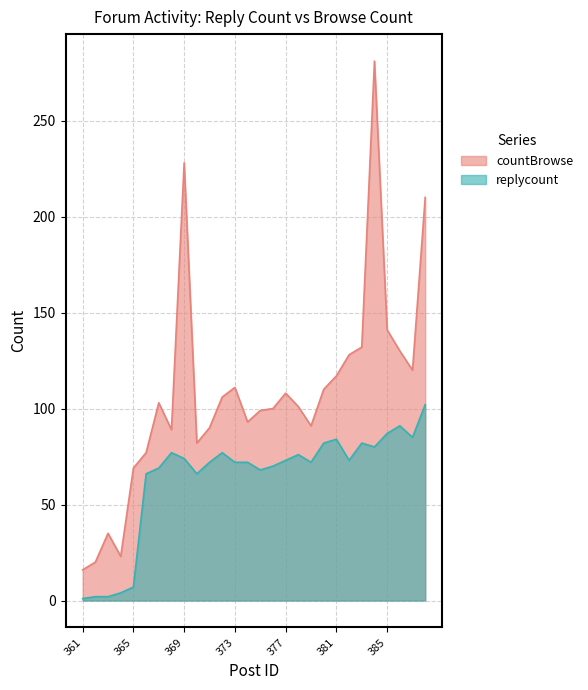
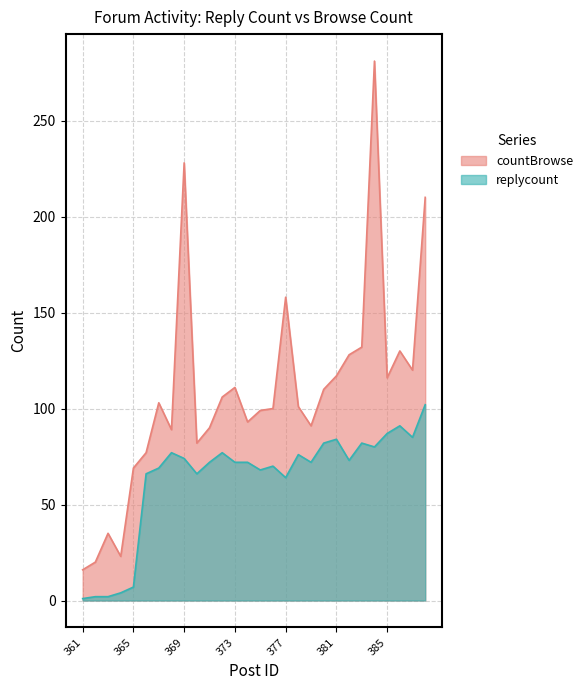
countBrowse, 377: 108 -> 158
replycount, 377: 73 -> 64
countBrowse, 385: 141 -> 116
